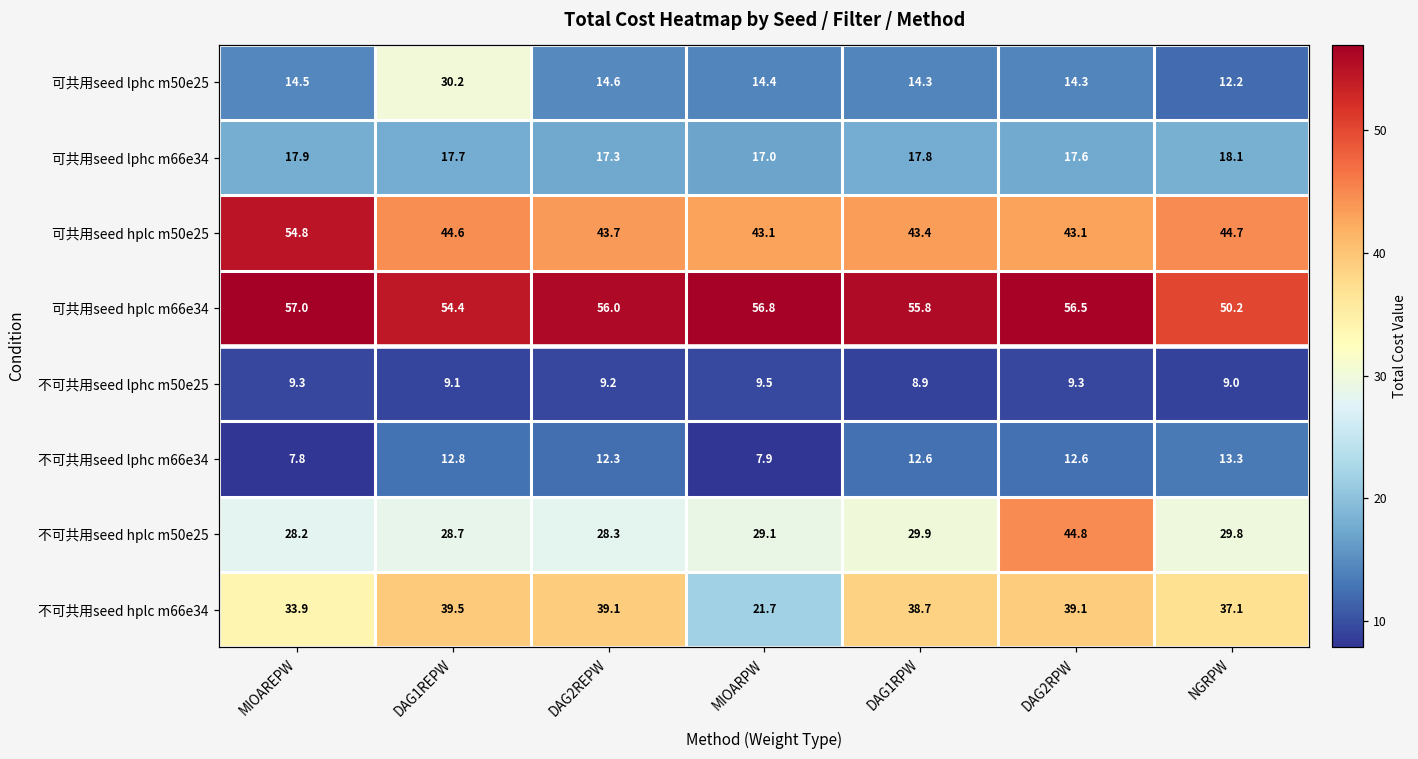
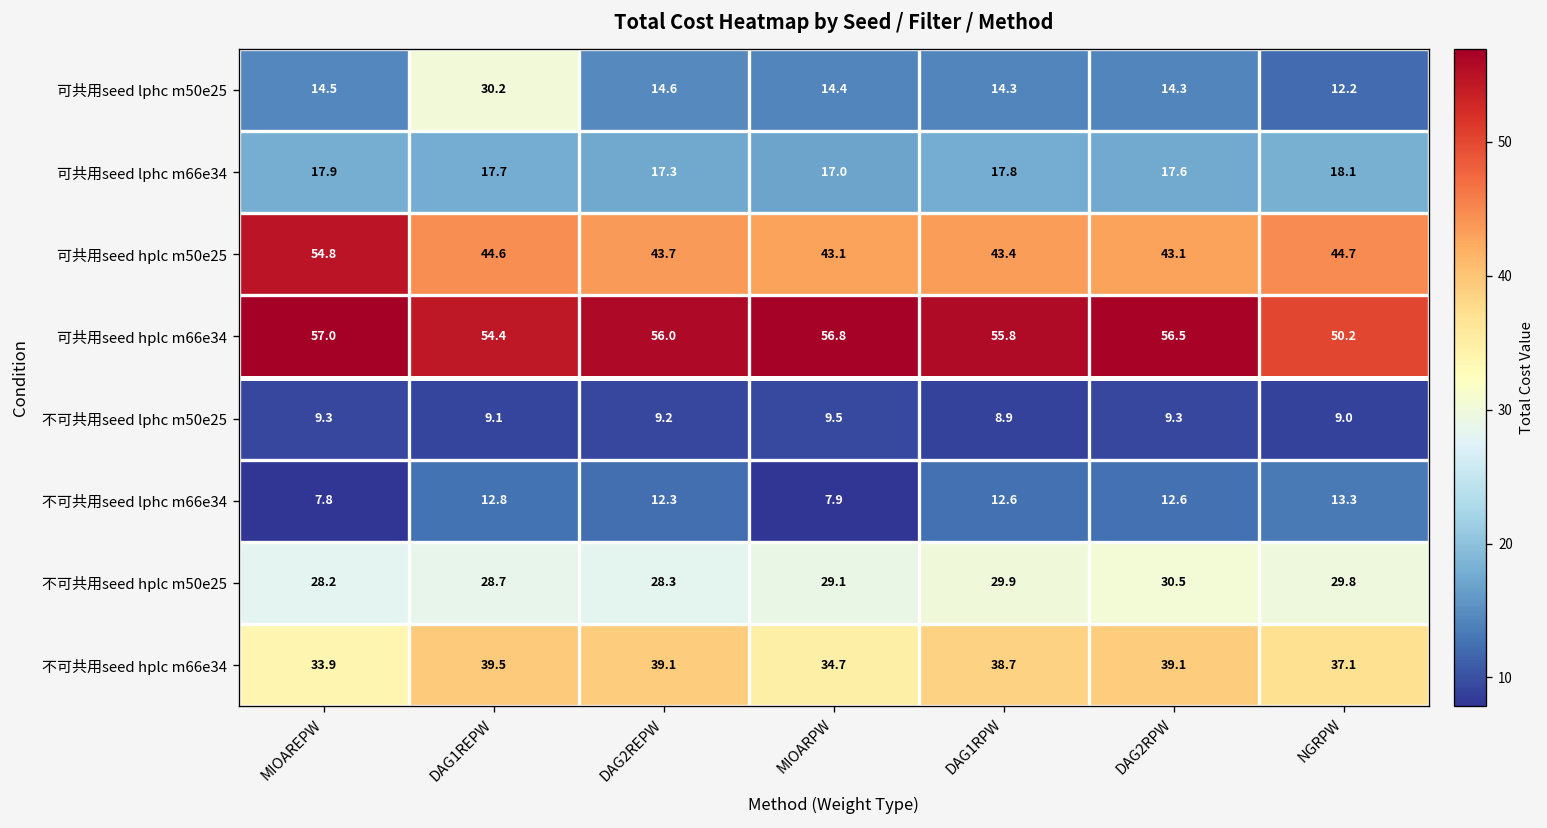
不可共用seed hplc m50e25, DAG2RPW: 44.8 -> 30.5
不可共用seed hplc m66e34, MIOARPW: 21.7 -> 34.7
